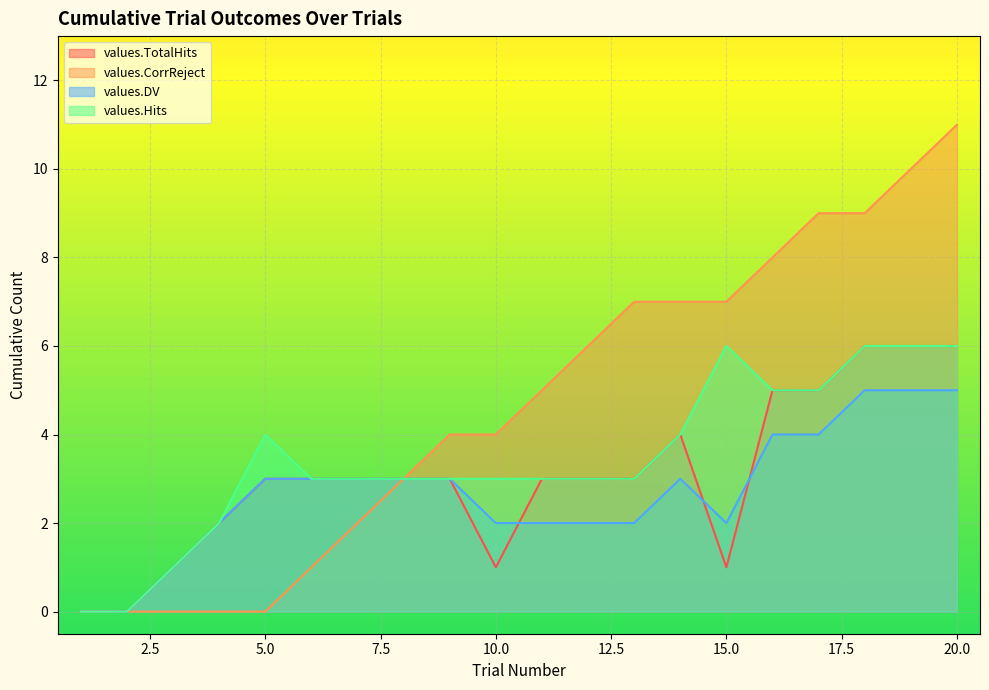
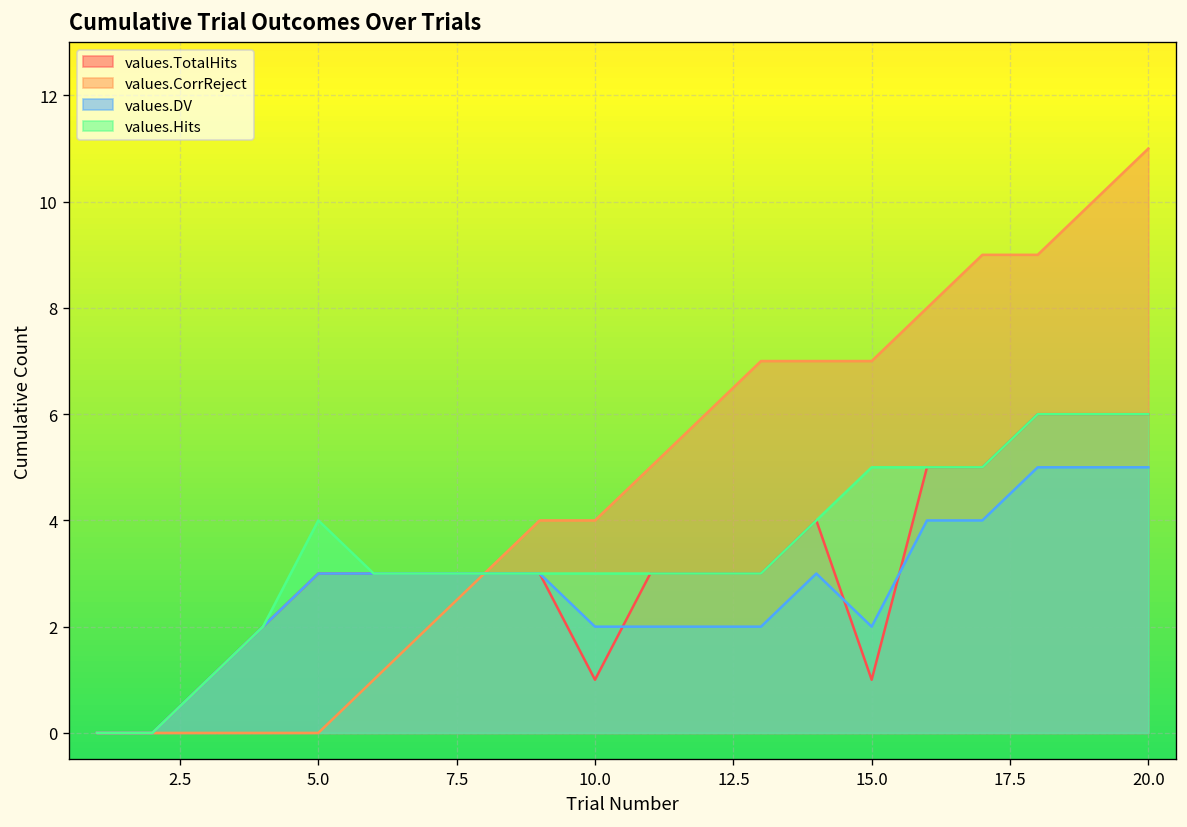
values.Hits, 15.0: 6 -> 5
